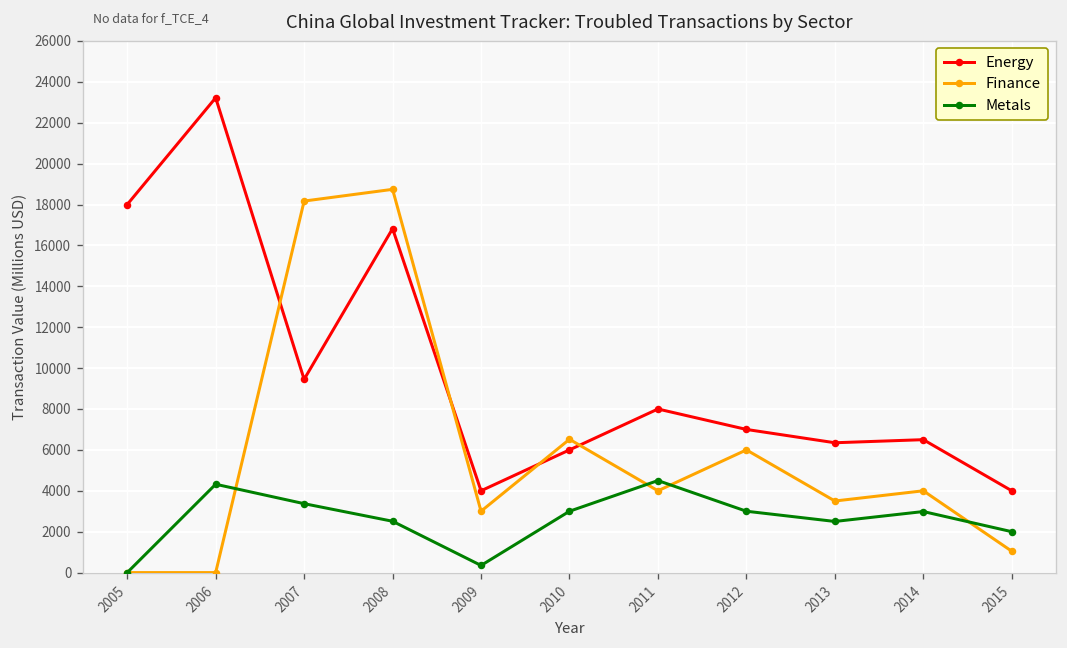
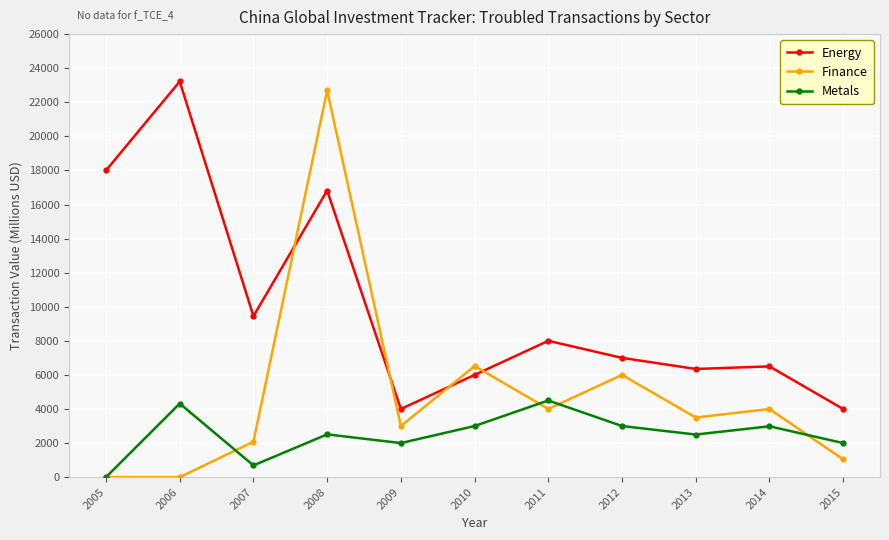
Finance, 2007: 18200 -> 2100
Metals, 2007: 3400 -> 700
Finance, 2008: 18700 -> 22700
Metals, 2009: 300 -> 2000
